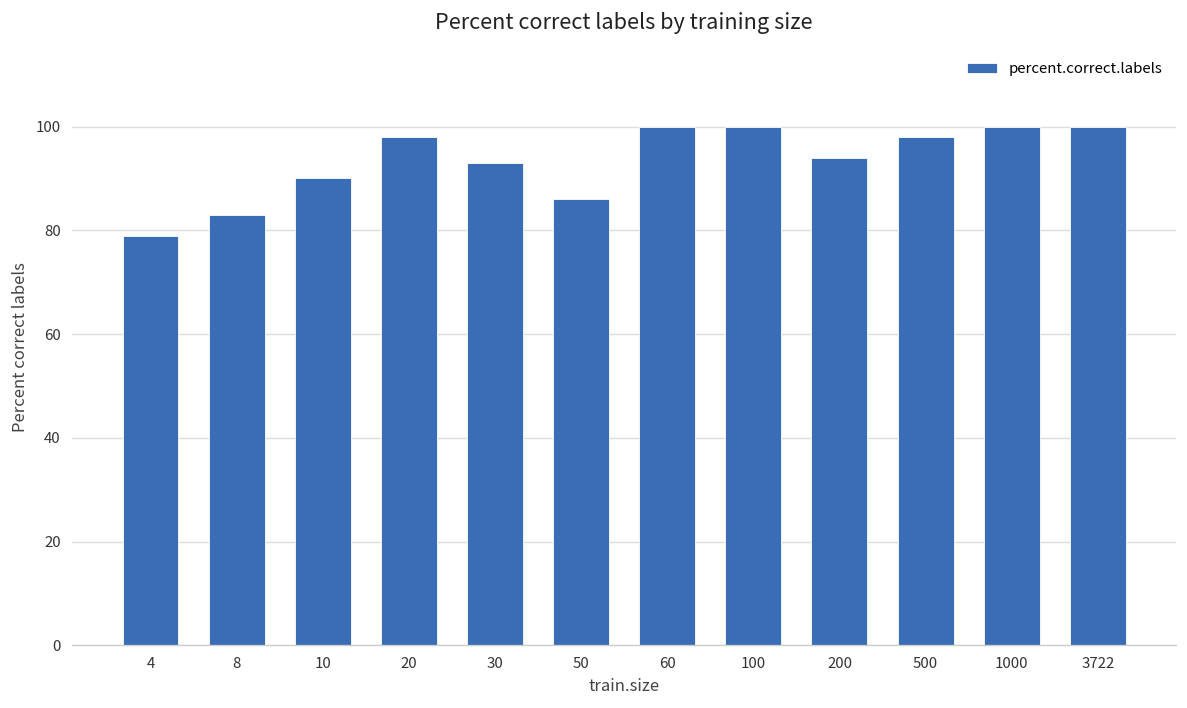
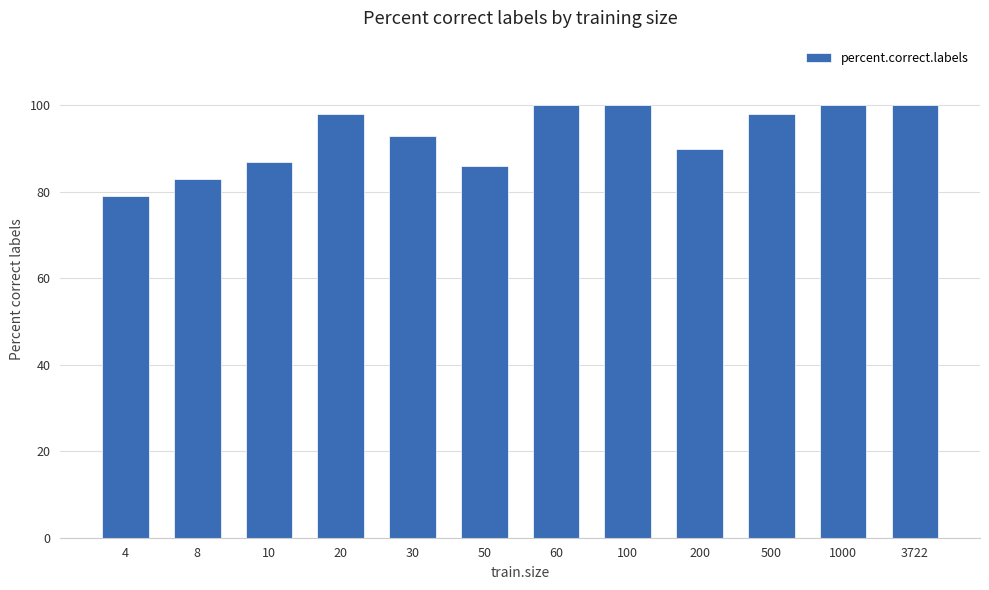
10: 90 -> 87
200: 94 -> 90
